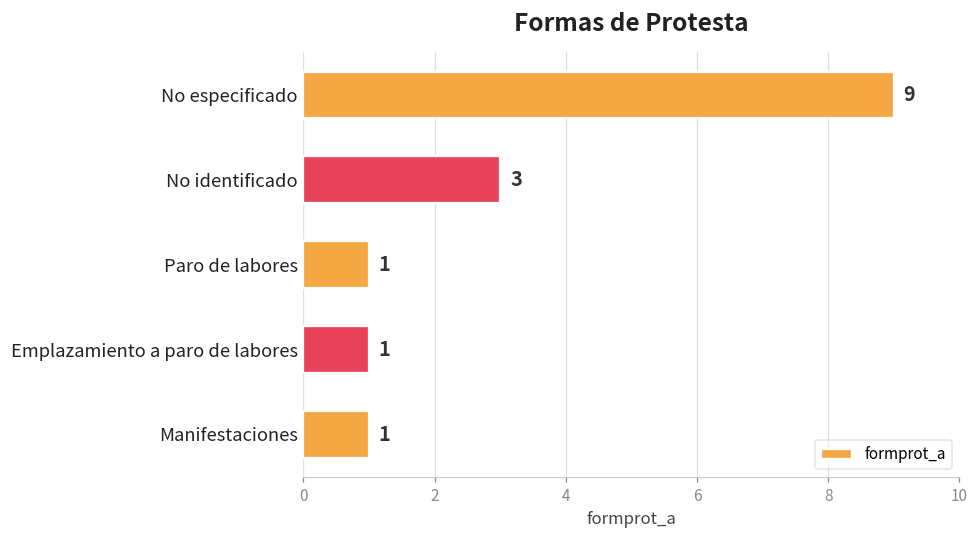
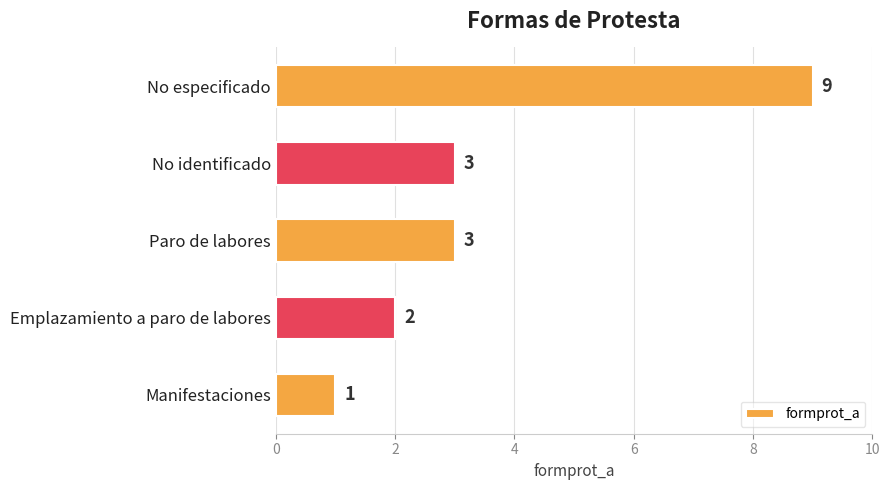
Paro de labores: 1 -> 3
Emplazamiento a paro de labores: 1 -> 2
